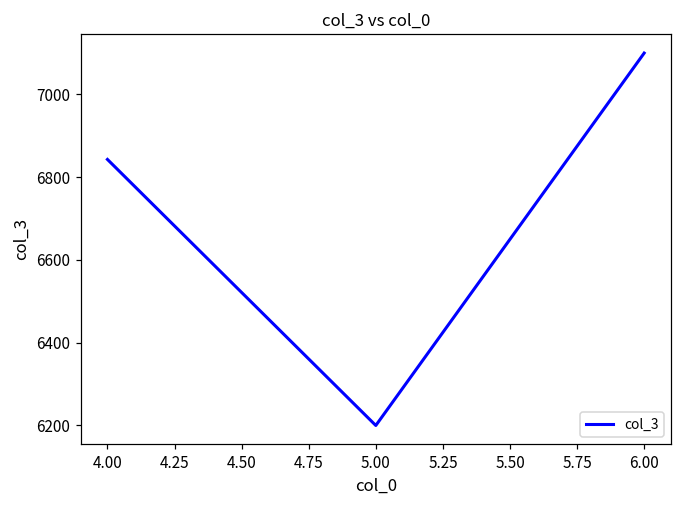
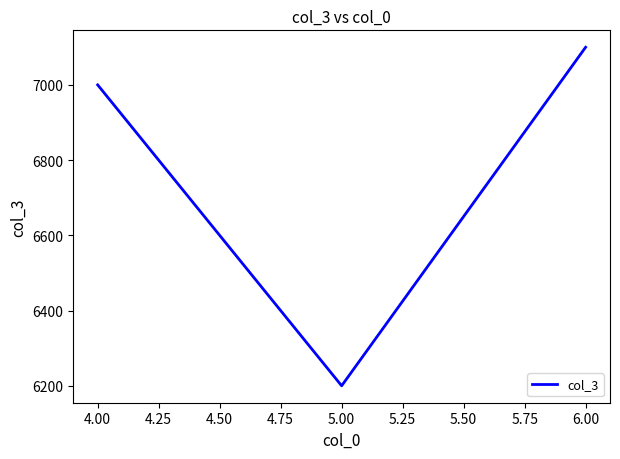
4.00: 6840 -> 7000
